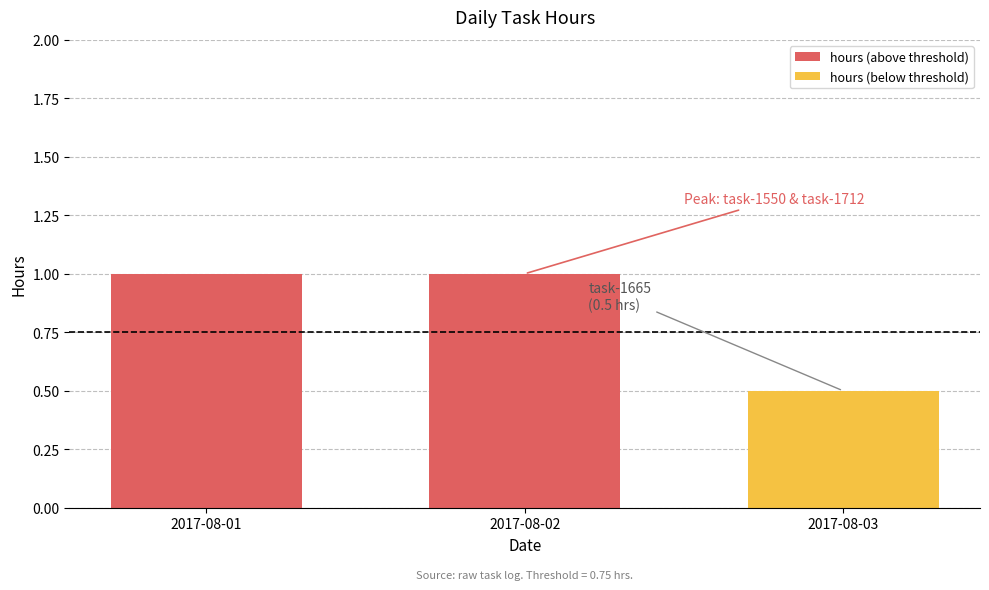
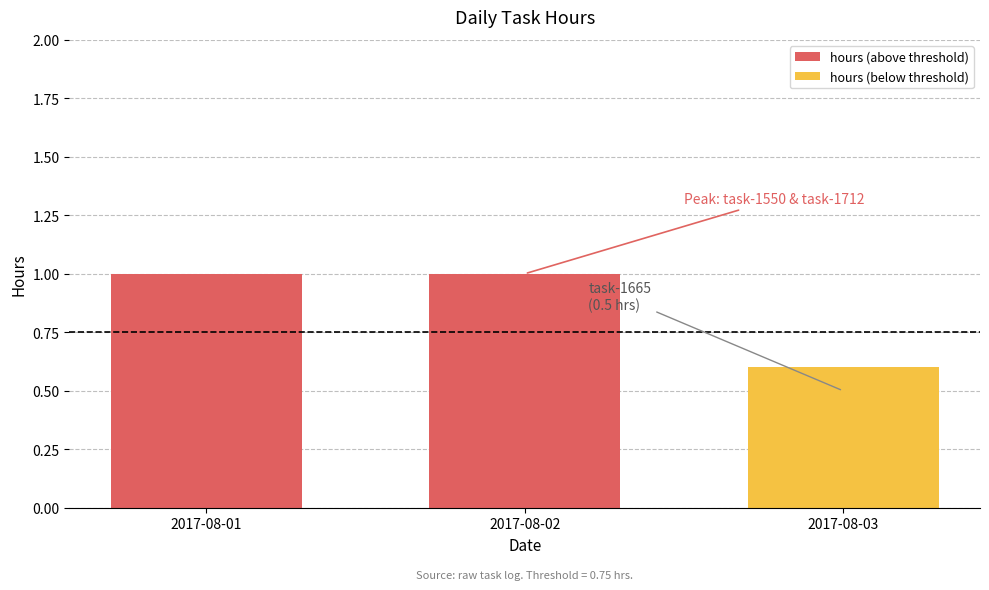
2017-08-03: 0.5 -> 0.6
